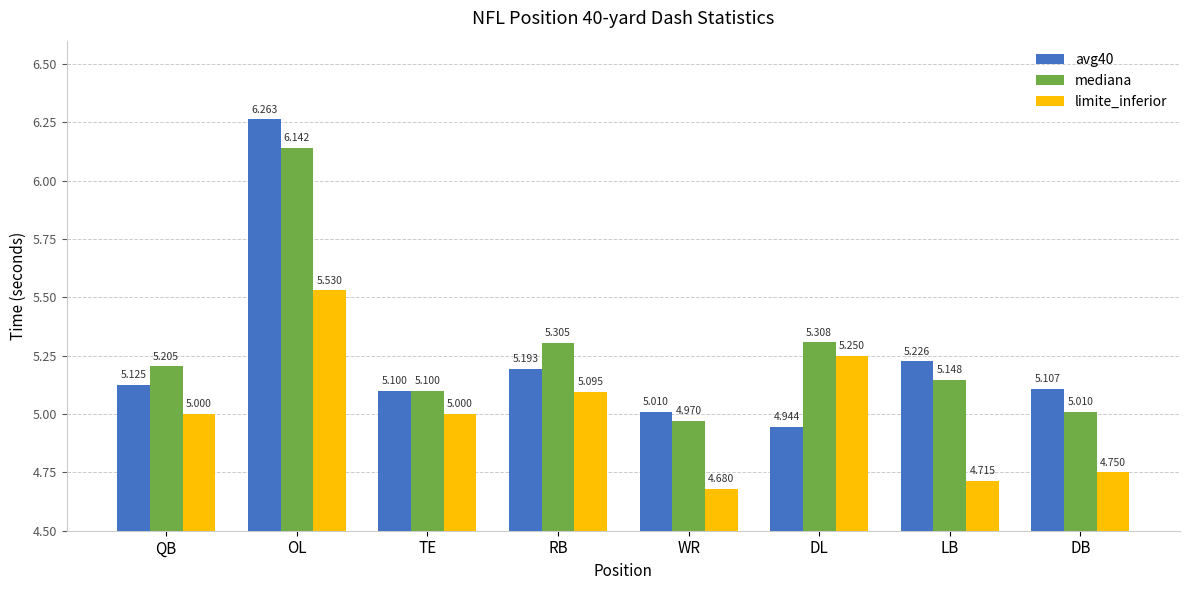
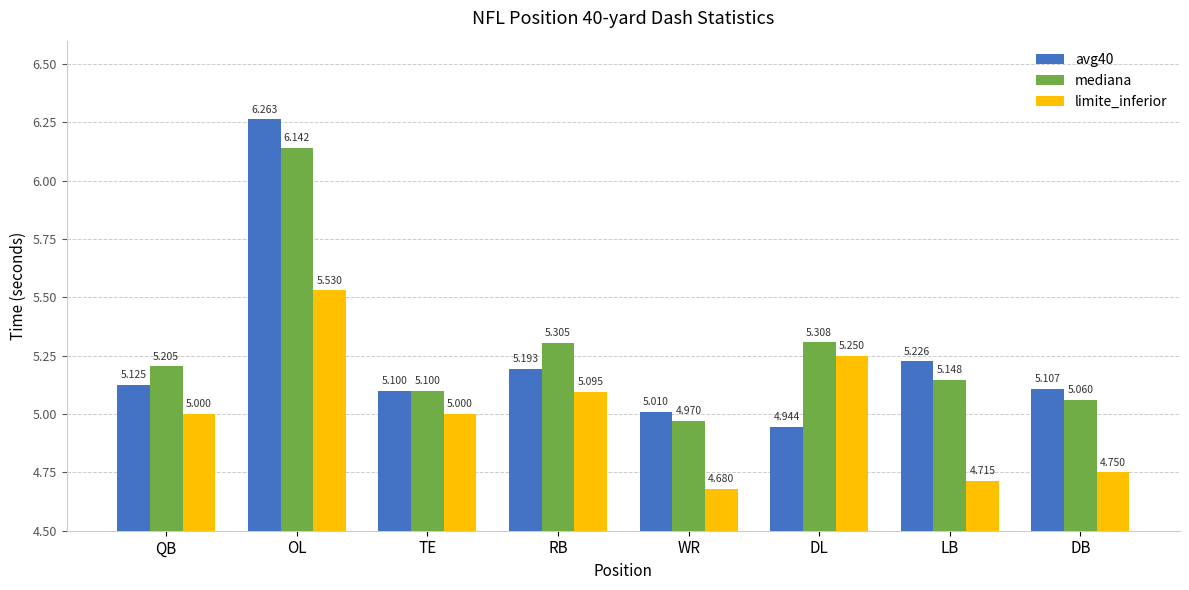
mediana, DB: 5.010 -> 5.060
